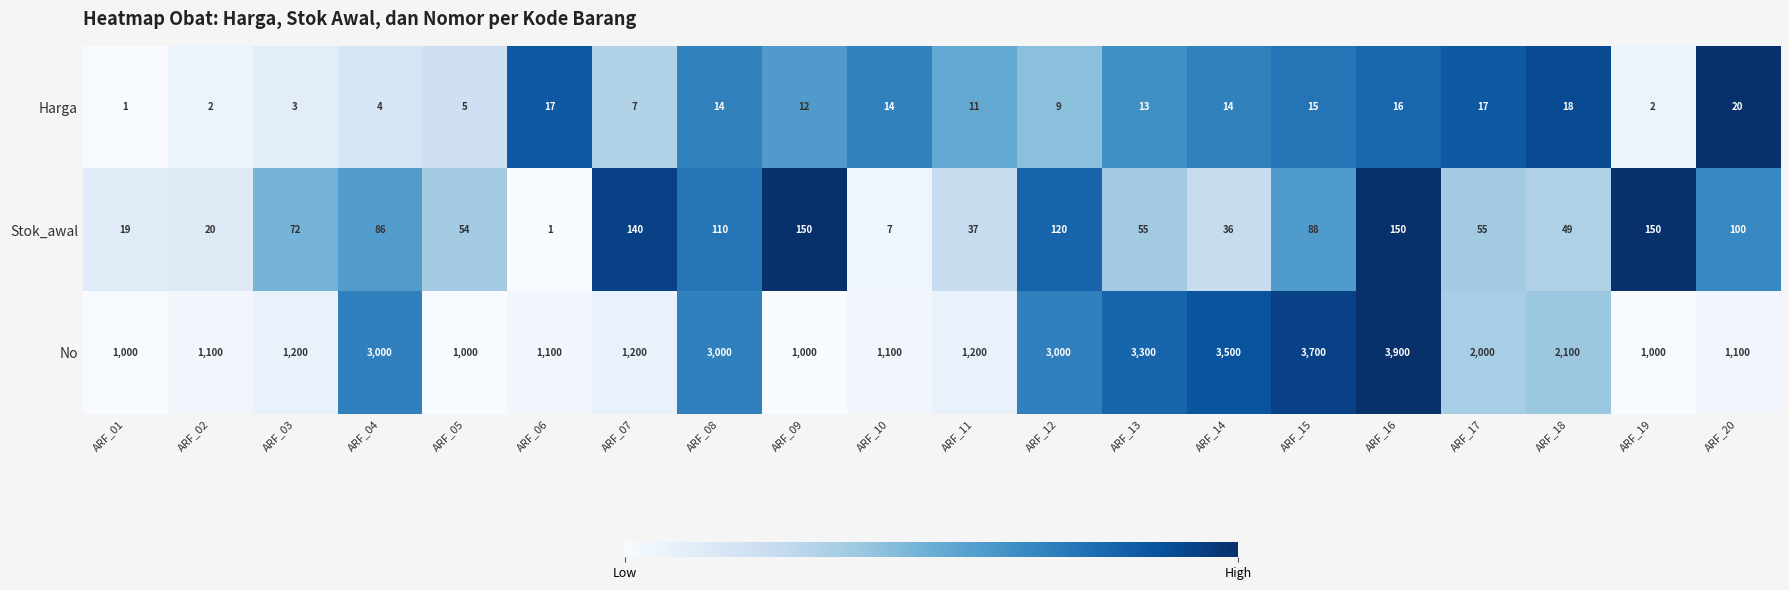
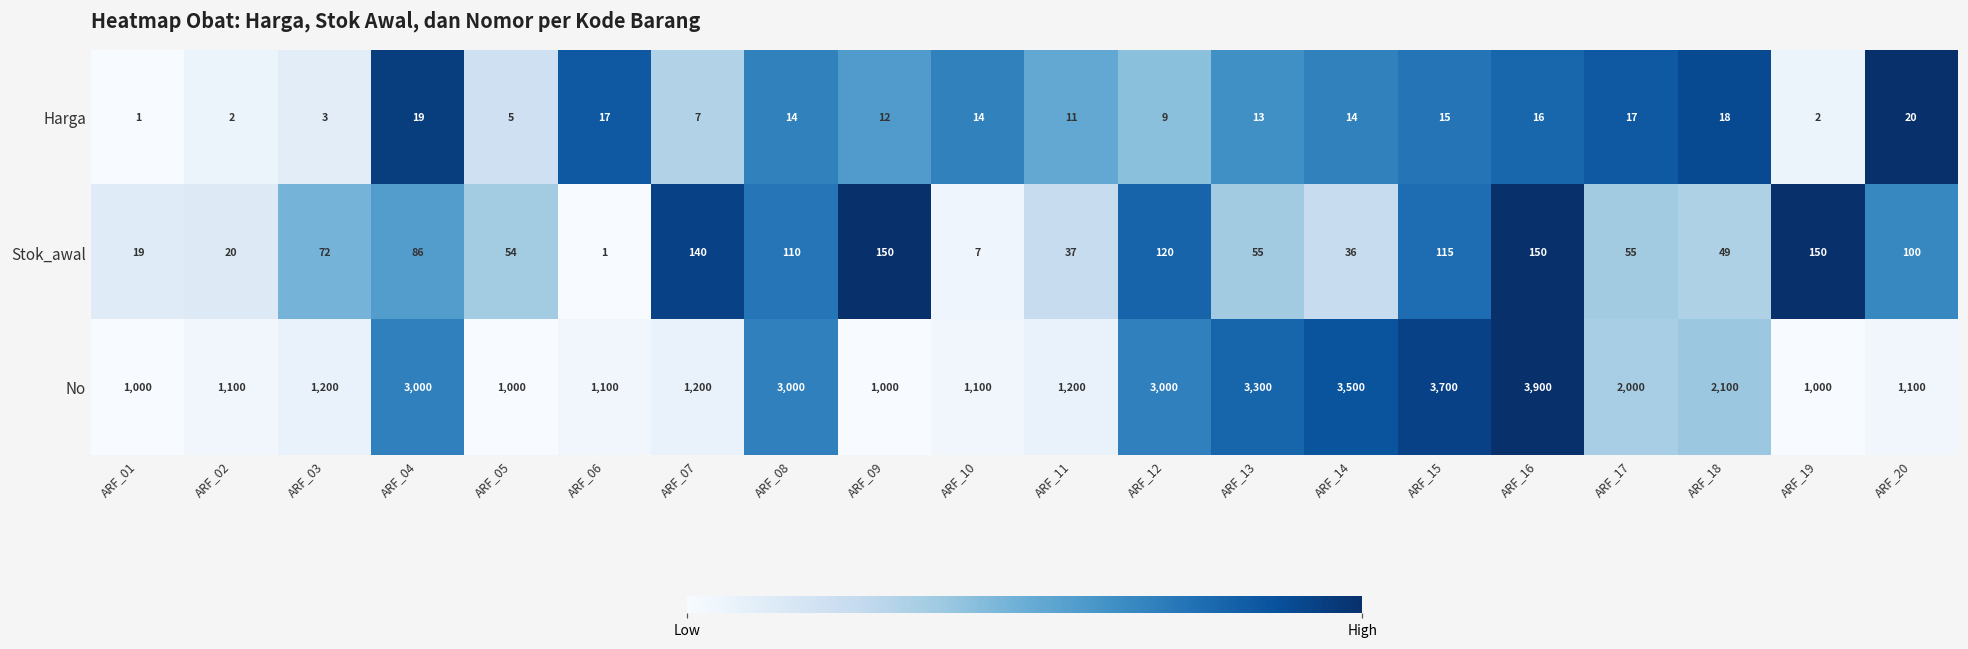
Harga, ARF_04: 4 -> 19
Stok_awal, ARF_15: 88 -> 115
